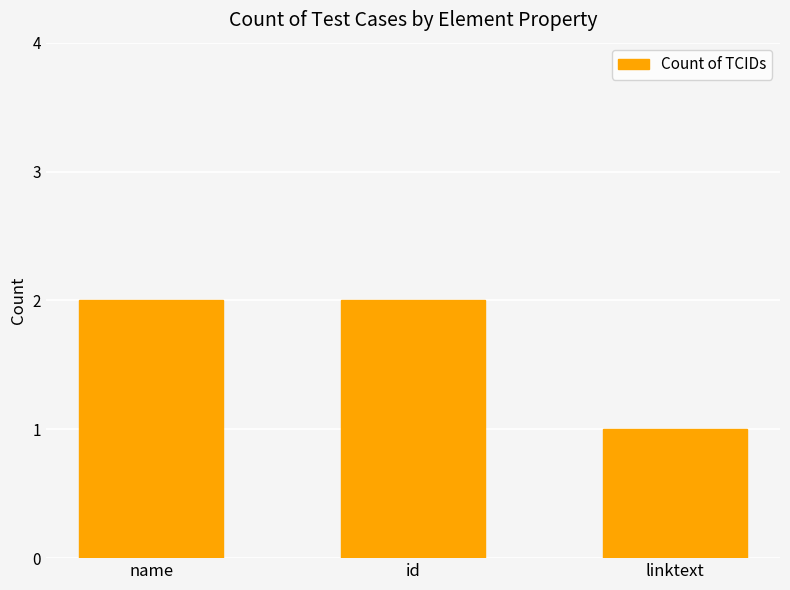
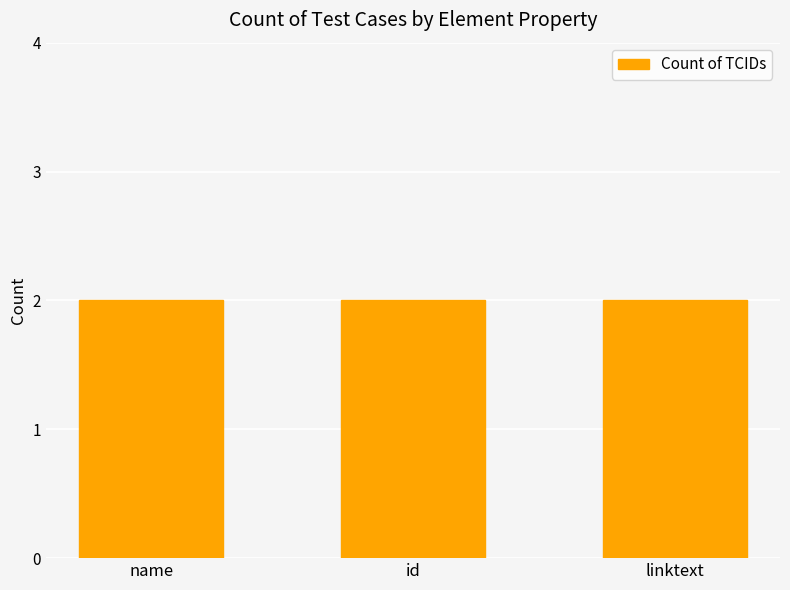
linktext: 1 -> 2
